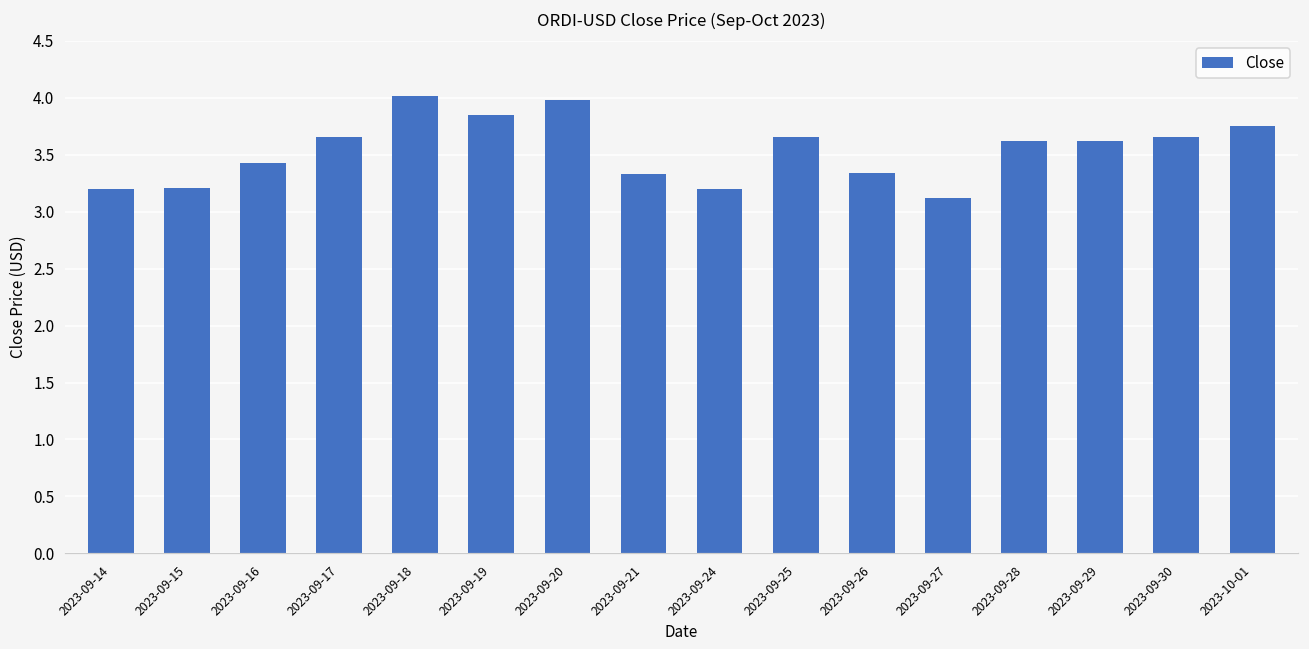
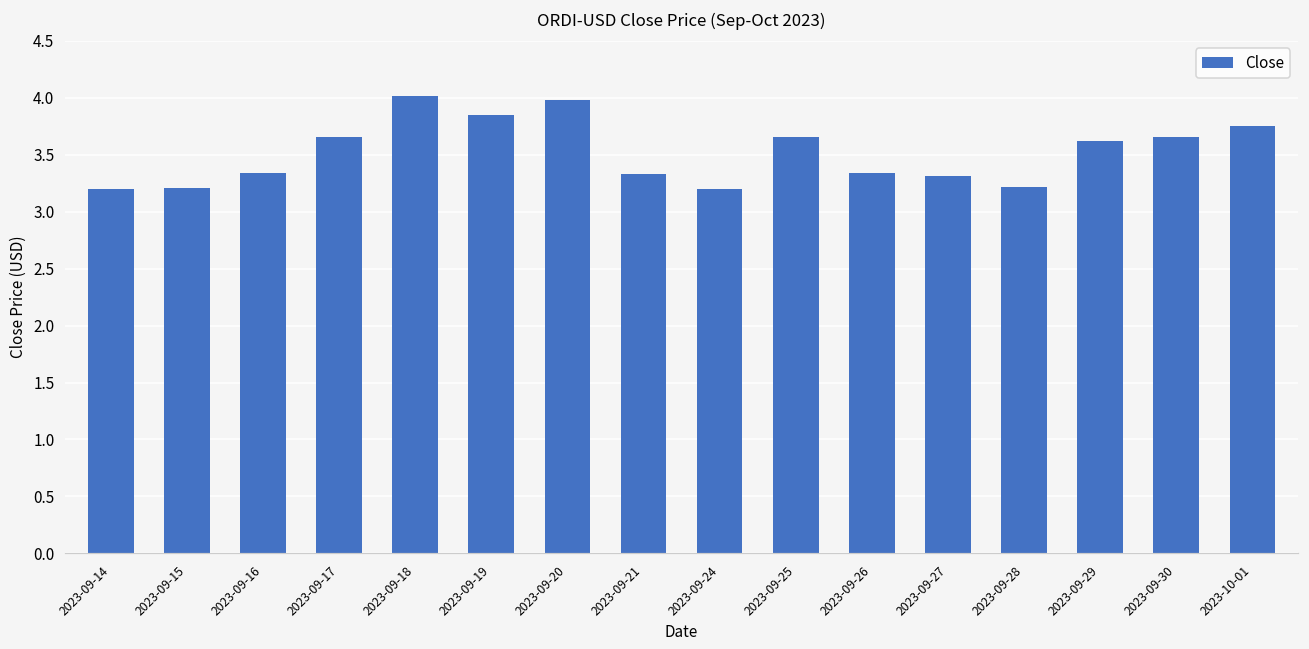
2023-09-16: 3.43 -> 3.34
2023-09-27: 3.12 -> 3.31
2023-09-28: 3.62 -> 3.22
